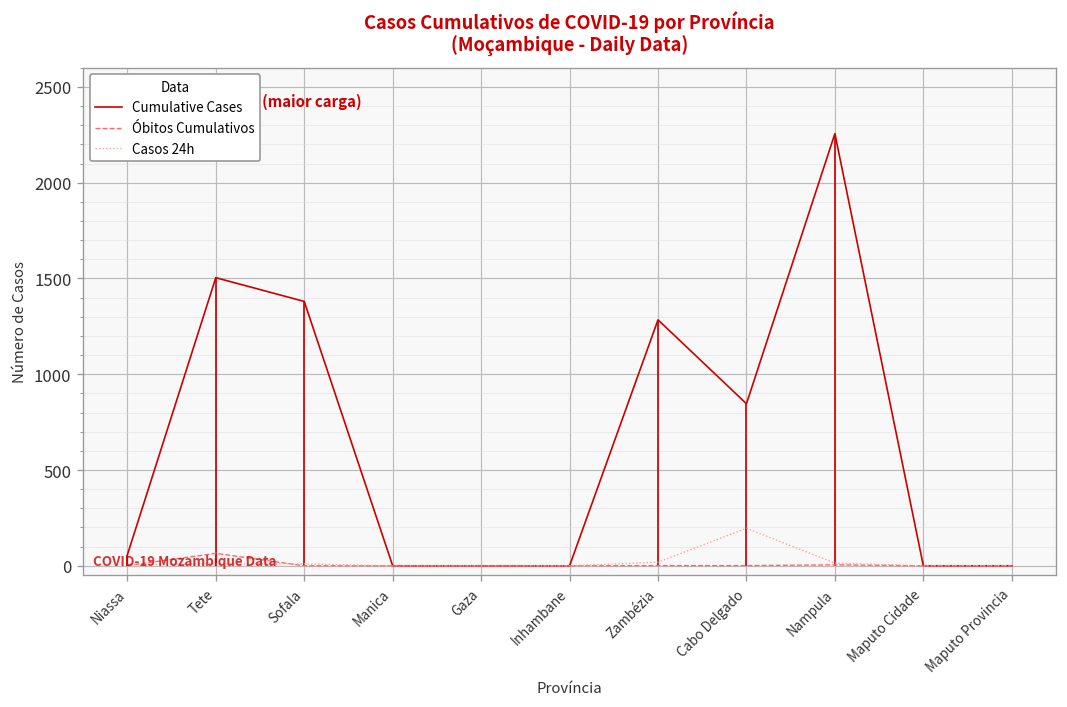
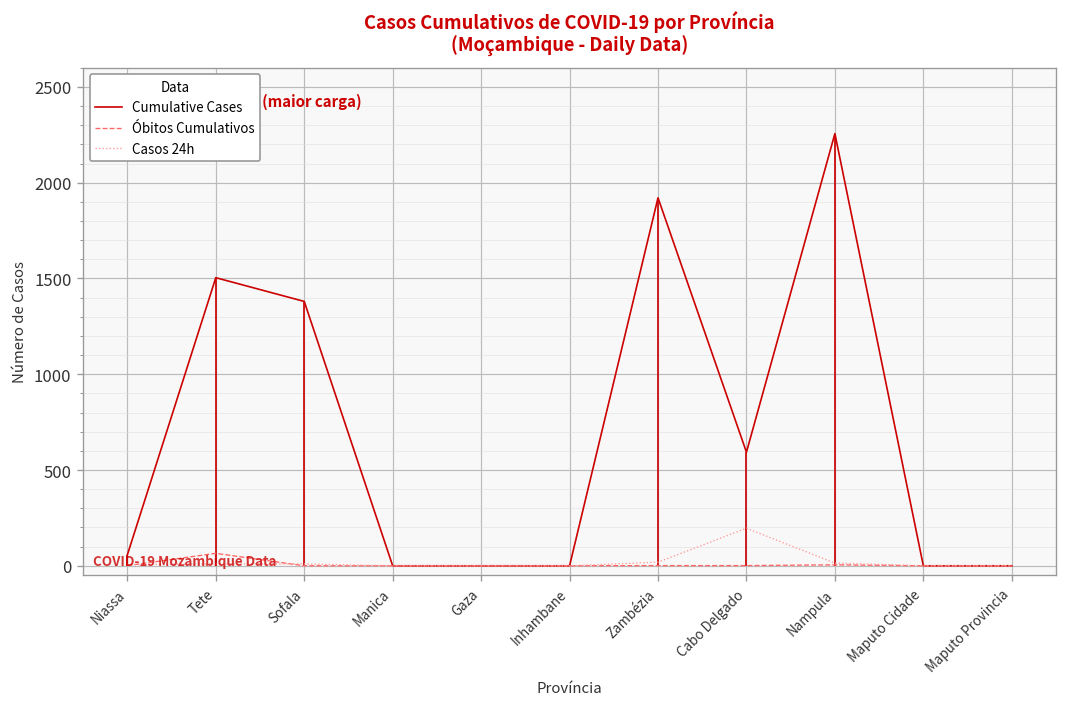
Cumulative Cases, Zambézia: 1280 -> 1920
Cumulative Cases, Cabo Delgado: 850 -> 590
